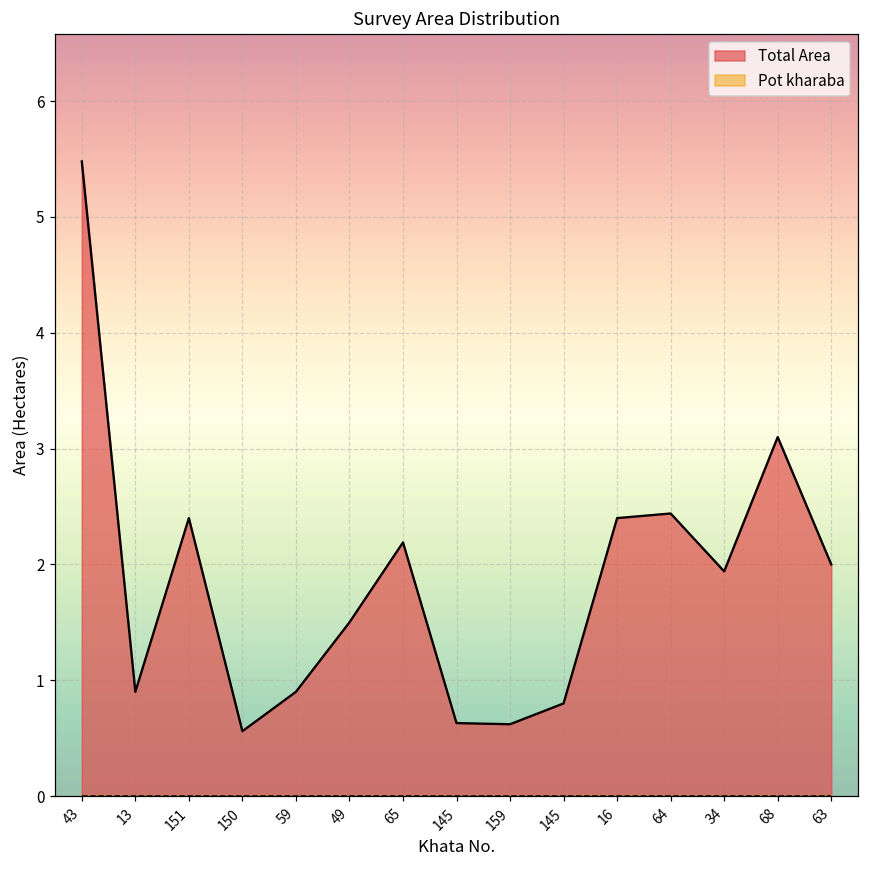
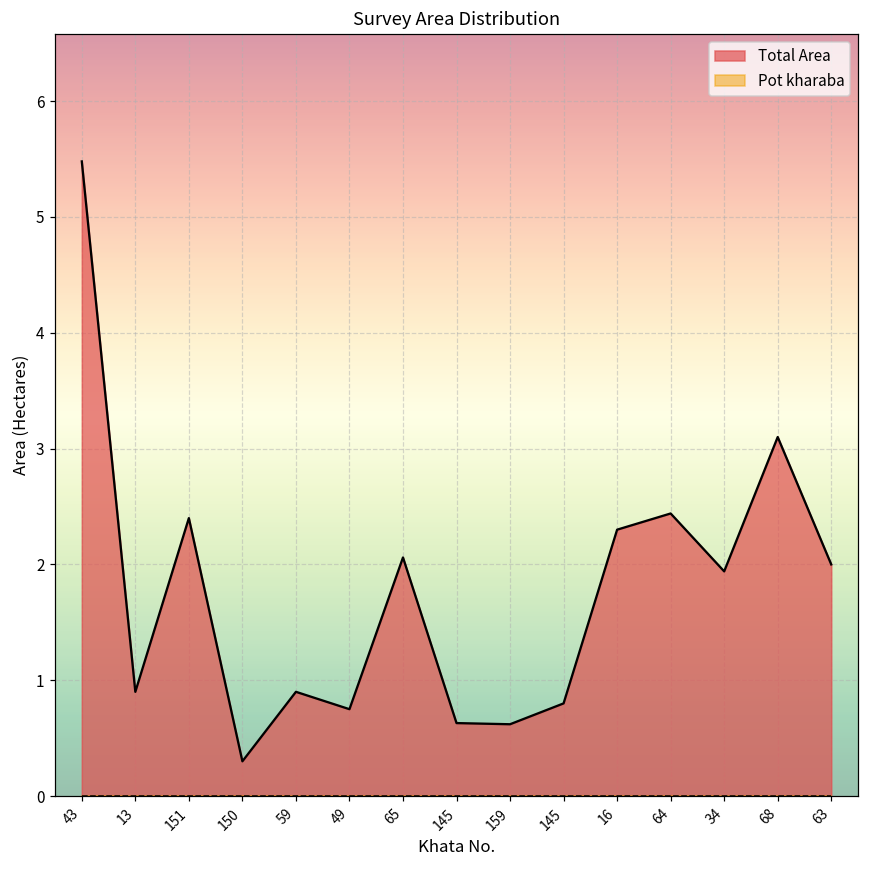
Total Area, 150: 0.56 -> 0.30
Total Area, 49: 1.50 -> 0.75
Total Area, 65: 2.19 -> 2.06
Total Area, 16: 2.4 -> 2.3
